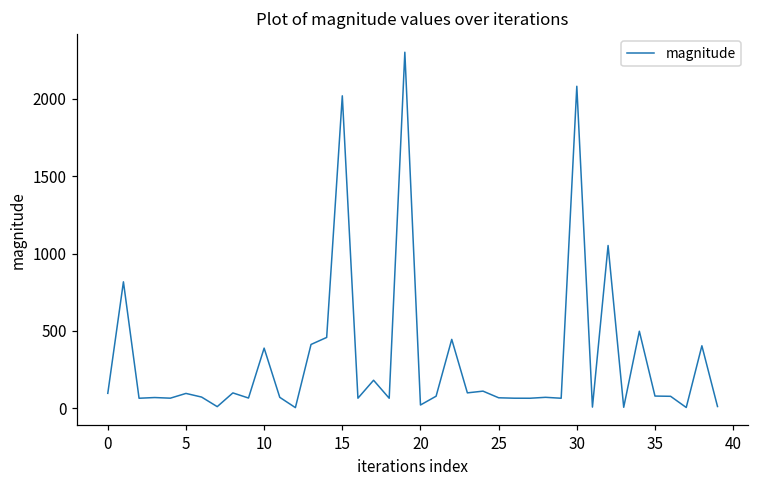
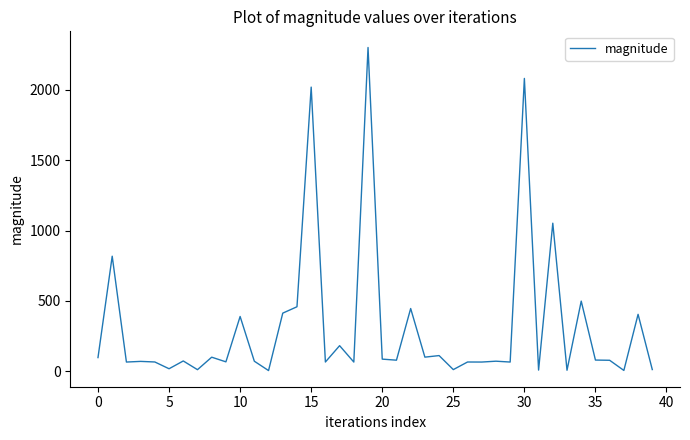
5: 100 -> 20
20: 20 -> 90
25: 70 -> 10
